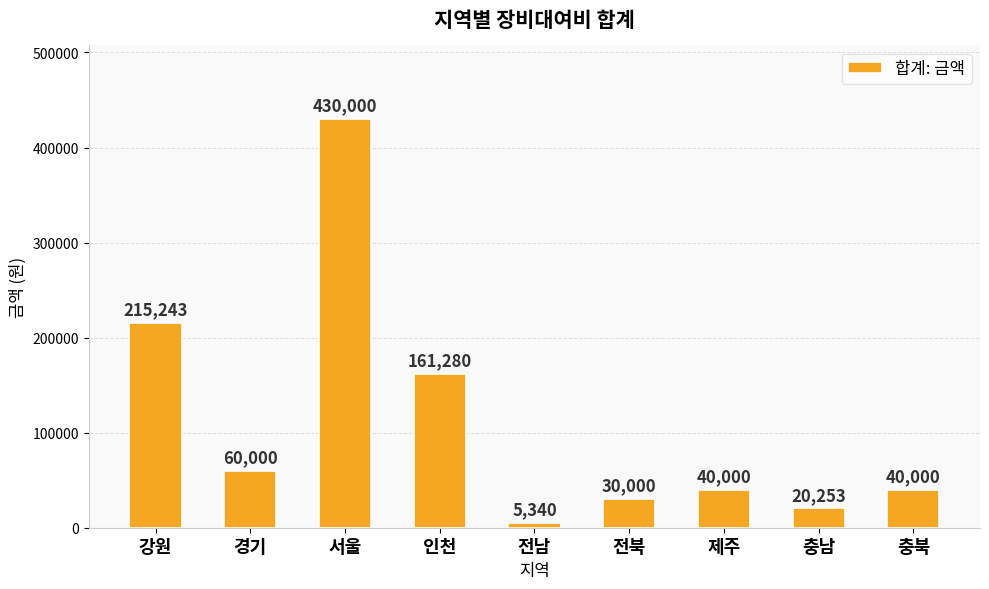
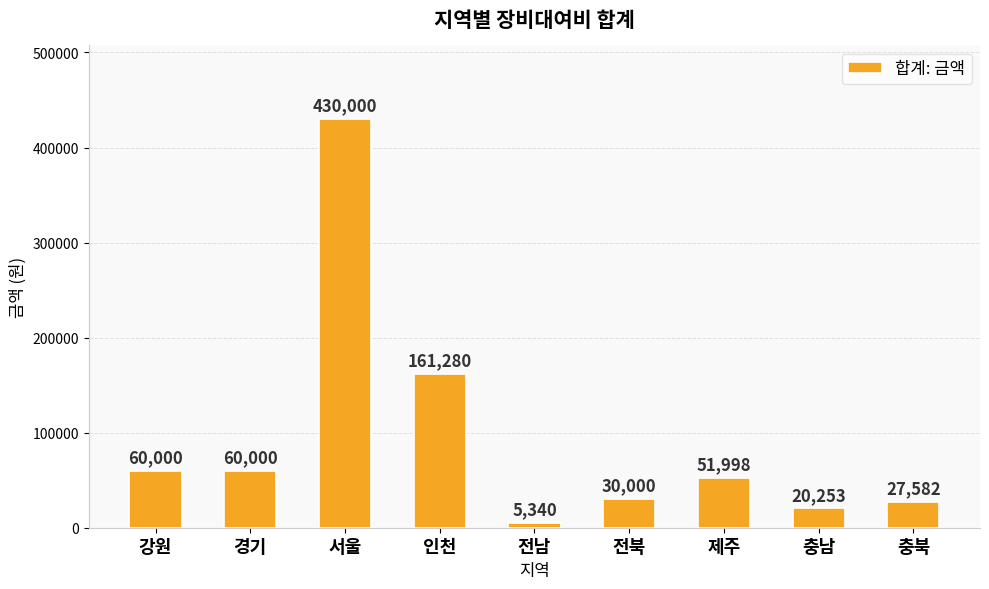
강원: 215,243 -> 60,000
제주: 40,000 -> 51,998
충북: 40,000 -> 27,582
